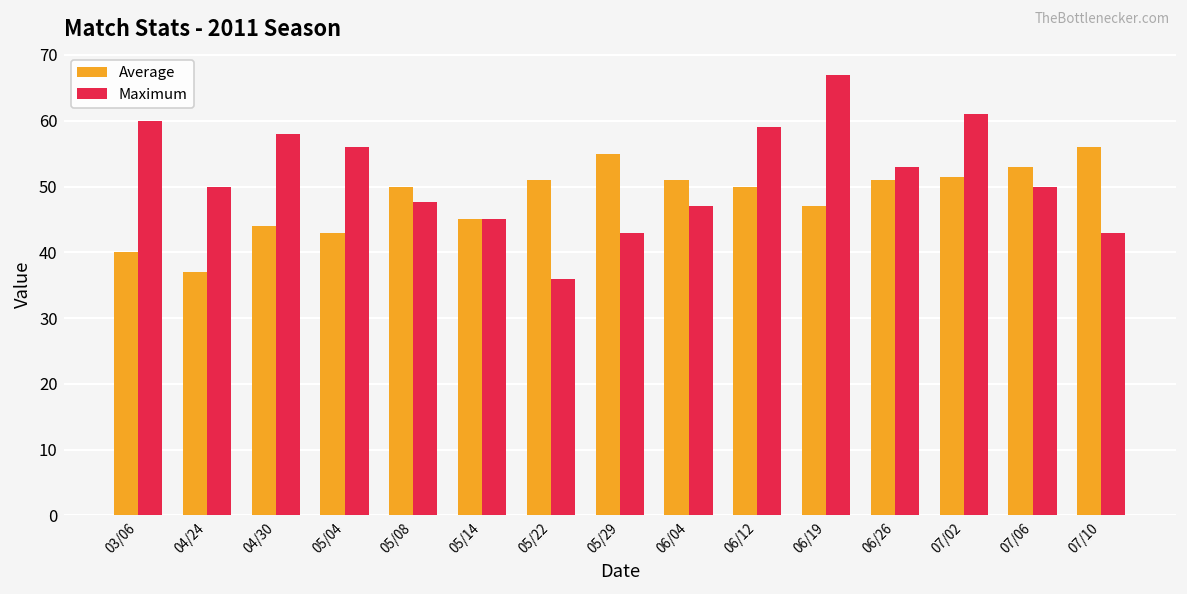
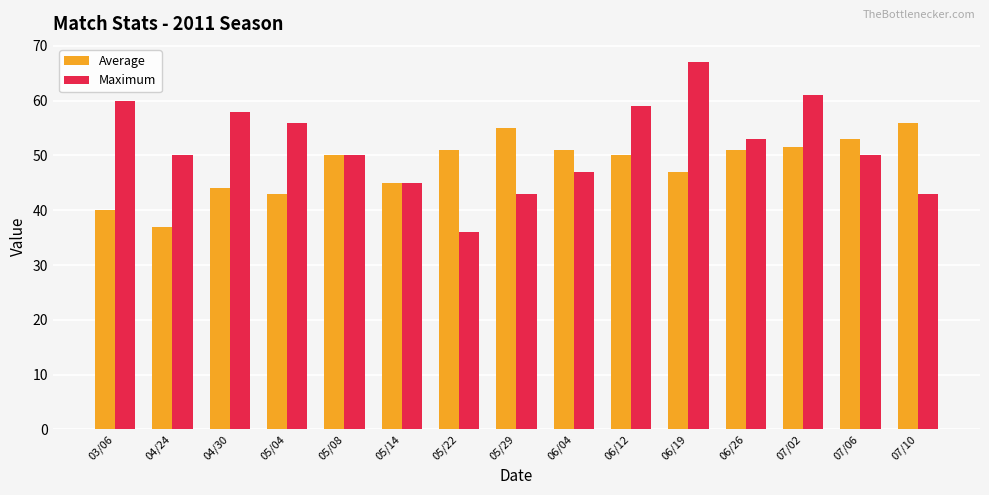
Maximum, 05/08: 48 -> 50
